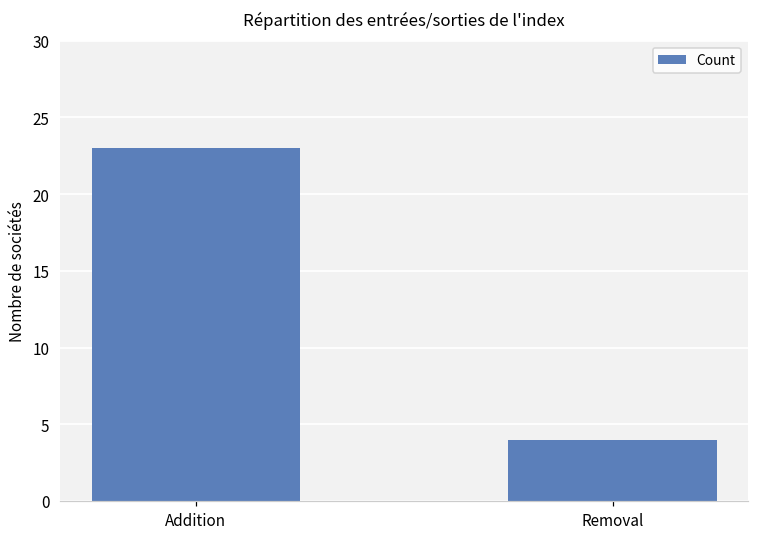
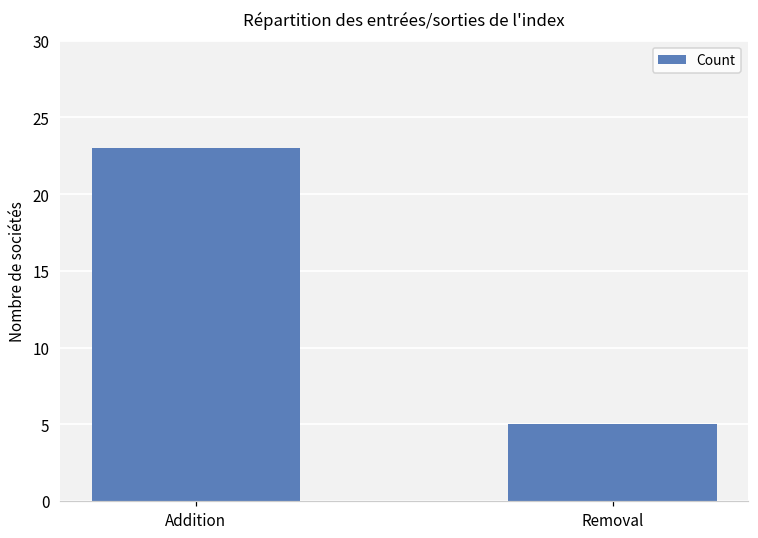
Removal: 4 -> 5
